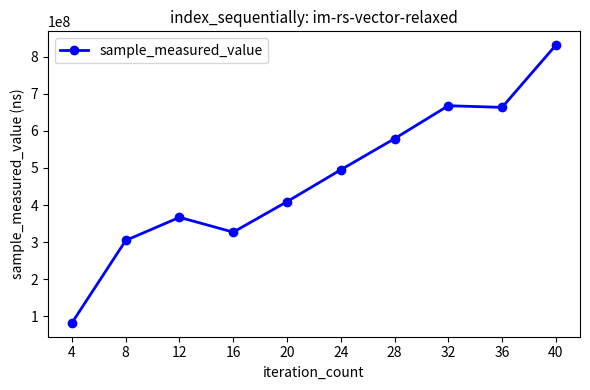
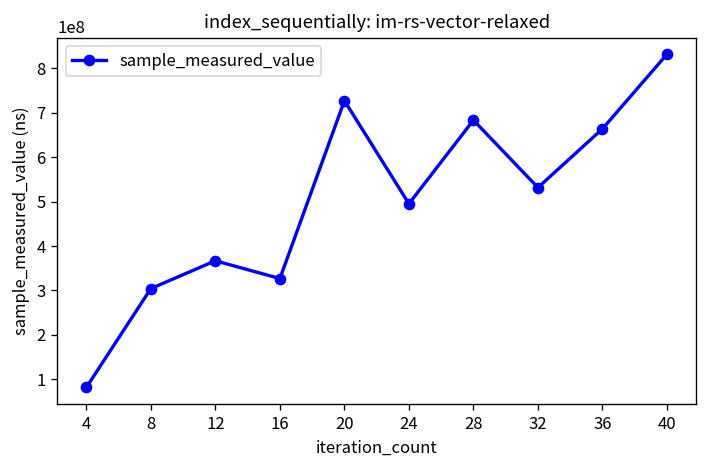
20: 410000000 -> 730000000
28: 580000000 -> 680000000
32: 670000000 -> 530000000
